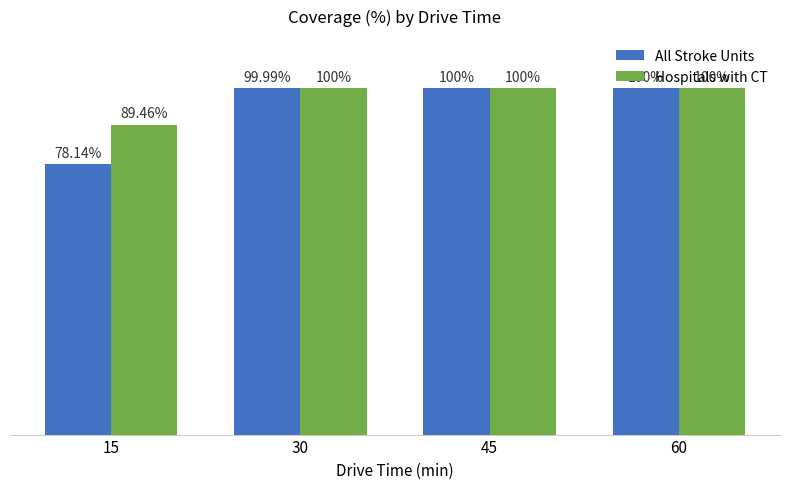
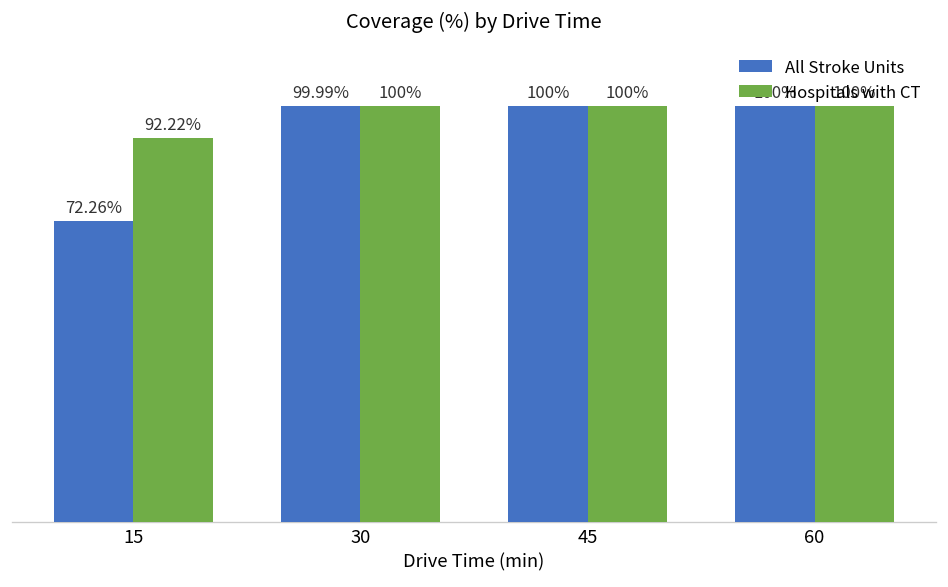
All Stroke Units, 15: 78.14% -> 72.26%
Hospitals with CT, 15: 89.46% -> 92.22%
